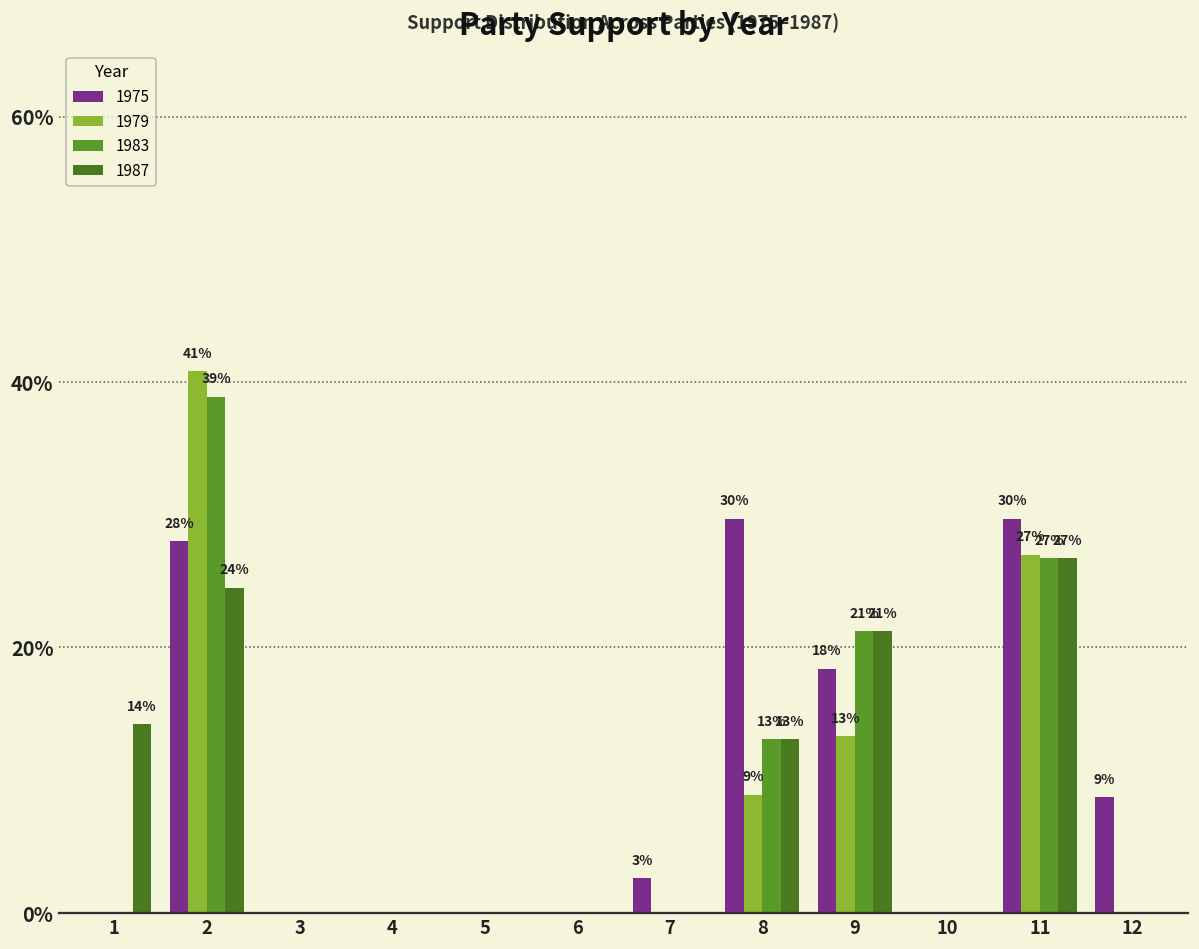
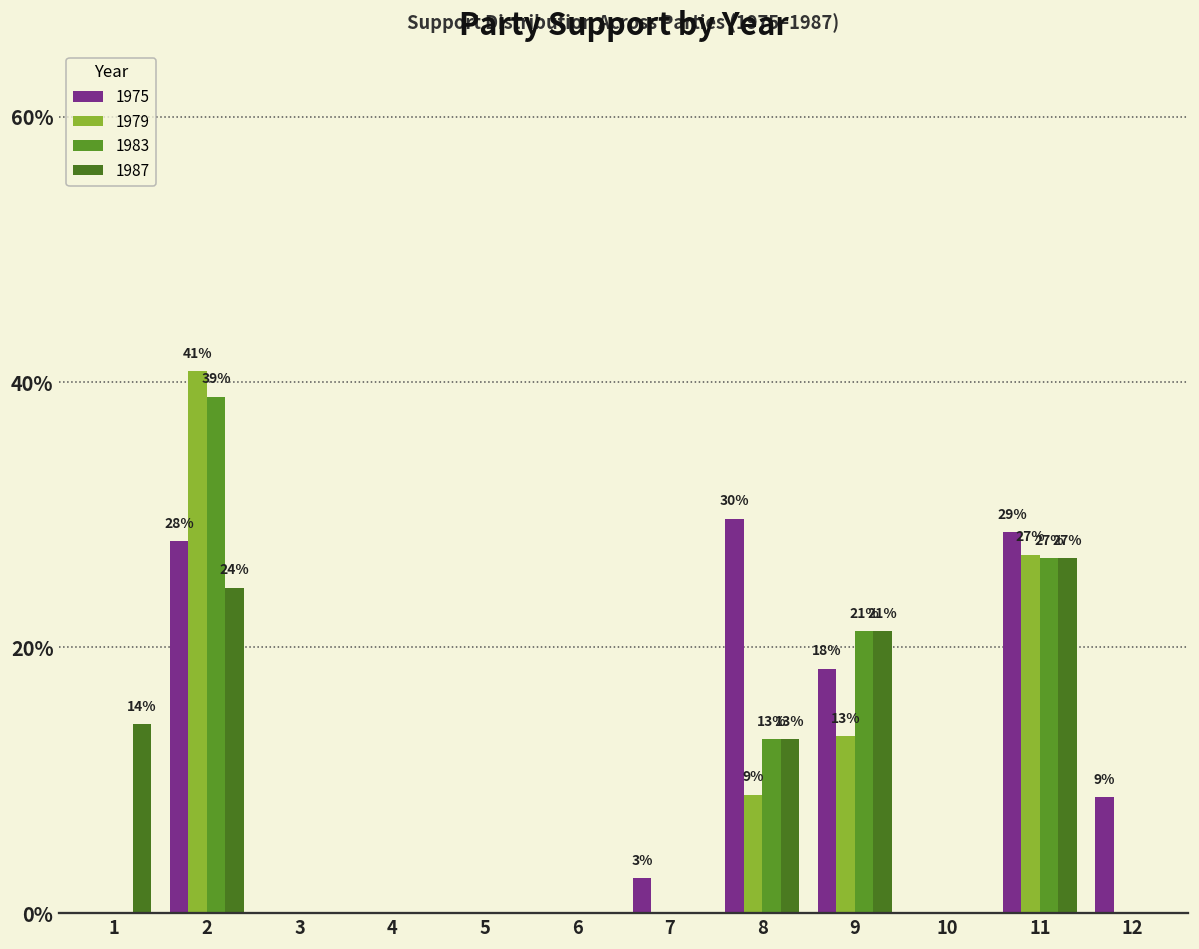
1975, 11: 30% -> 29%
